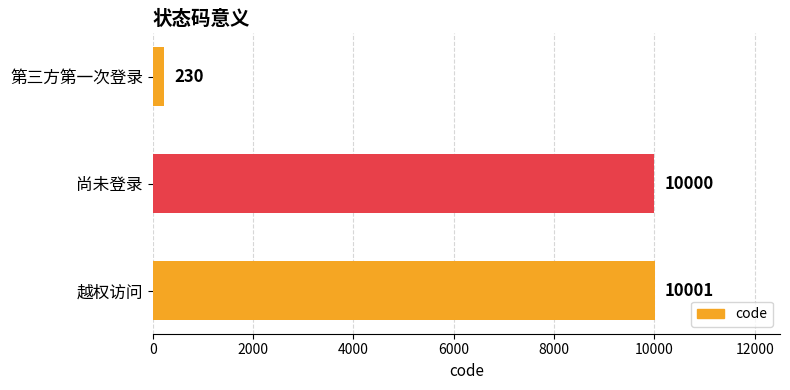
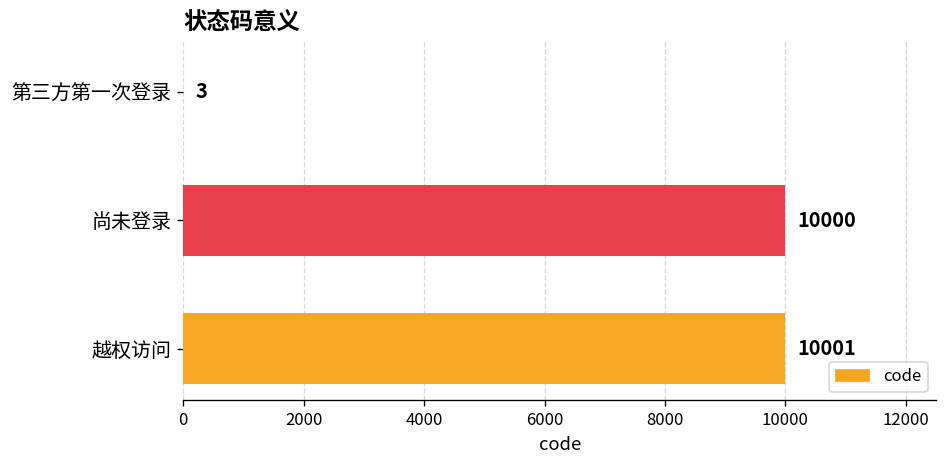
第三方第一次登录: 230 -> 3
